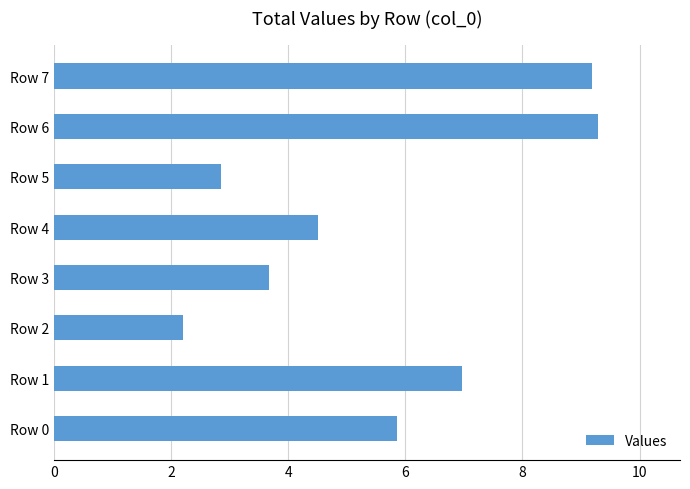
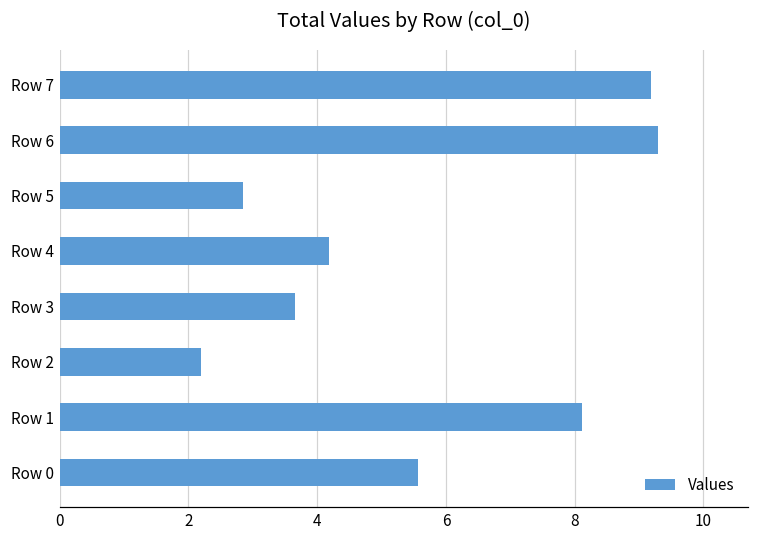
Row 4: 4.5 -> 4.2
Row 1: 7.0 -> 8.1
Row 0: 5.9 -> 5.6
